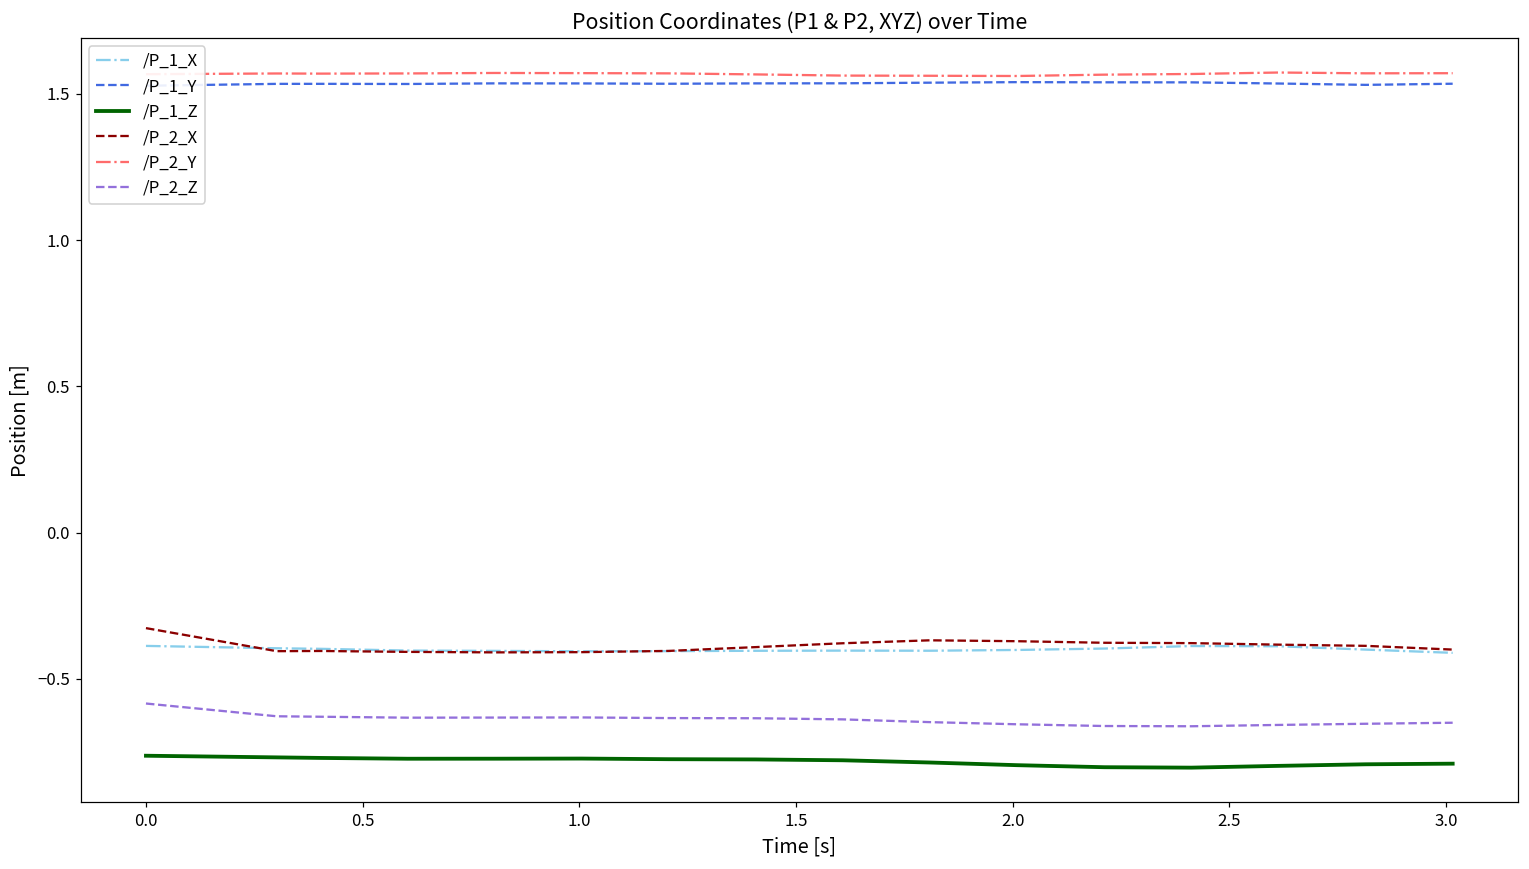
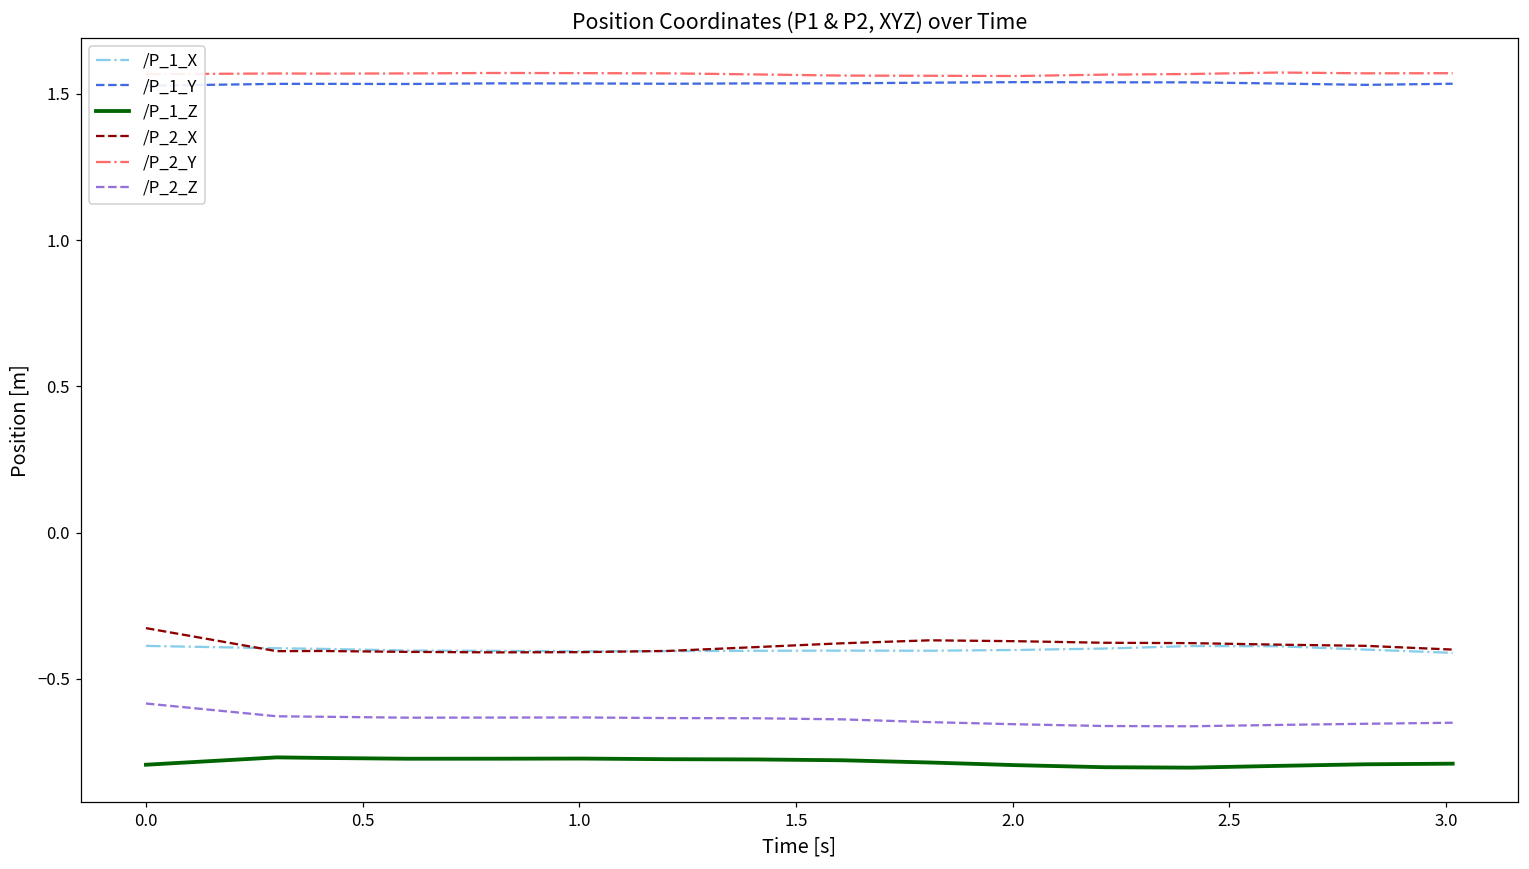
/P_1_Z, 0.0: -0.76 -> -0.79
